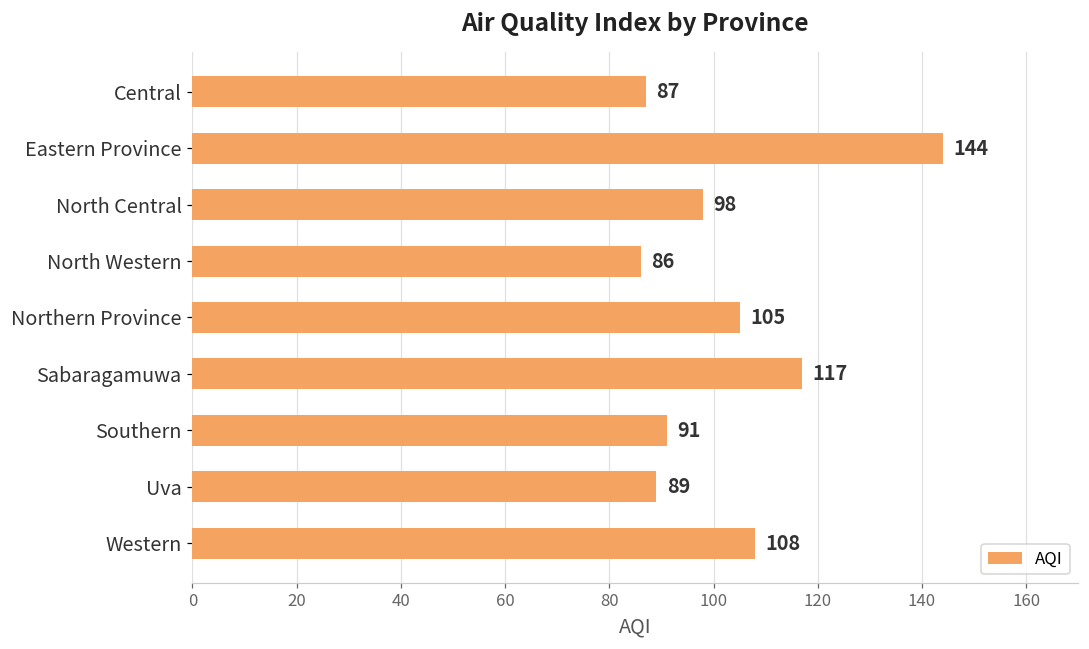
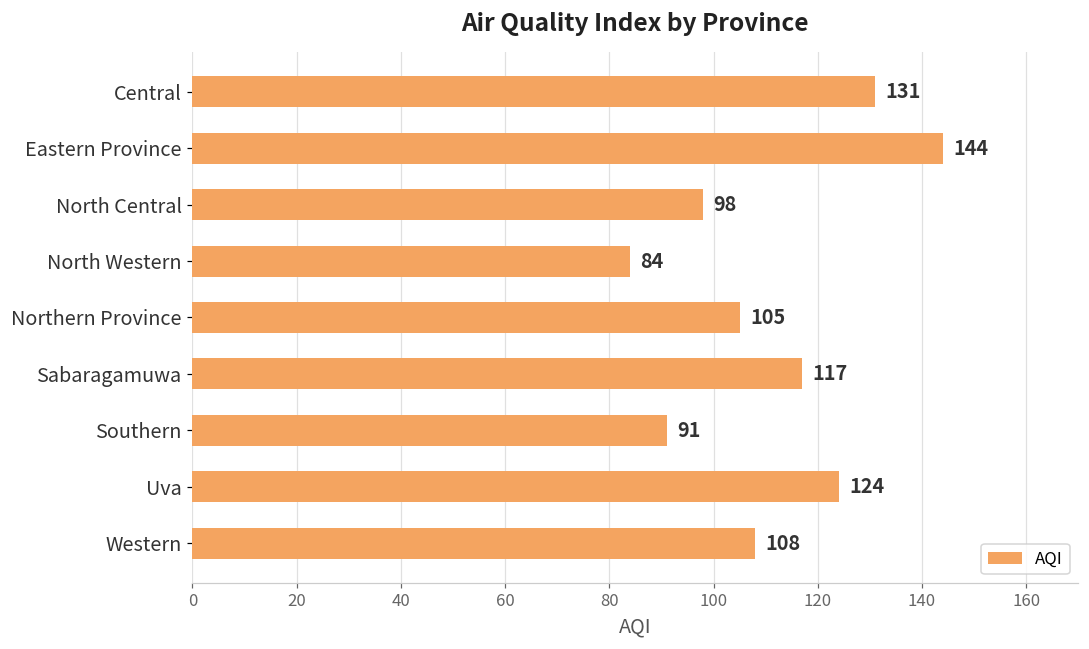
Central: 87 -> 131
North Western: 86 -> 84
Uva: 89 -> 124
